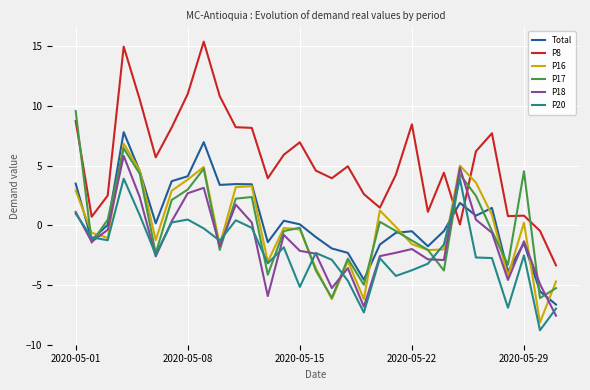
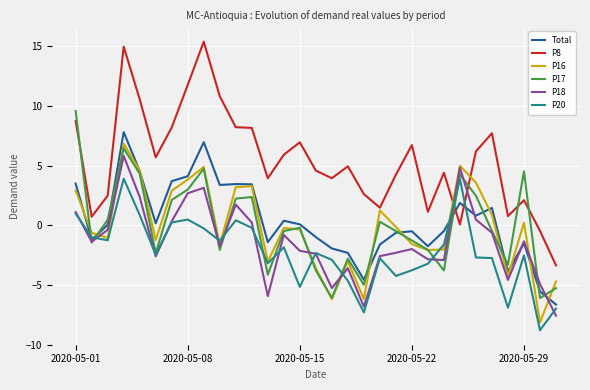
P8, 2020-05-08: 11.0 -> 11.8
P8, 2020-05-22: 8.5 -> 6.7
P8, 2020-05-29: 0.8 -> 2.1
